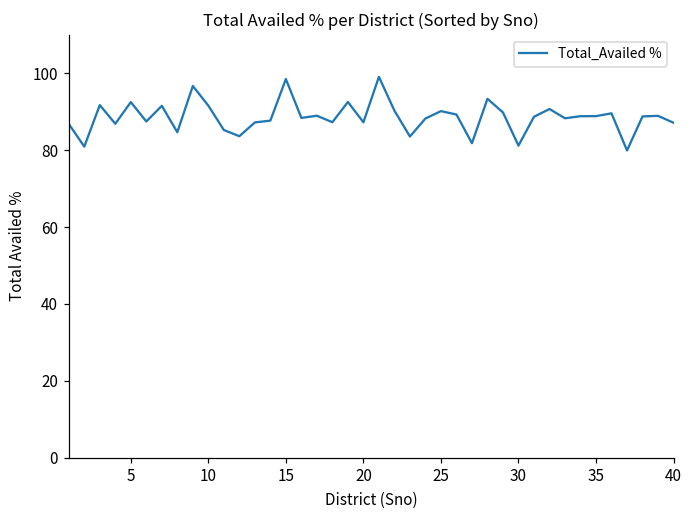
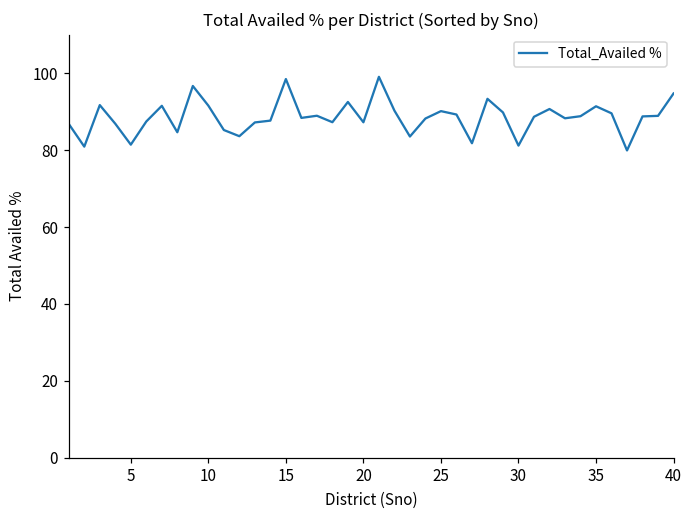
5: 92 -> 81
35: 89 -> 91
40: 87 -> 95
